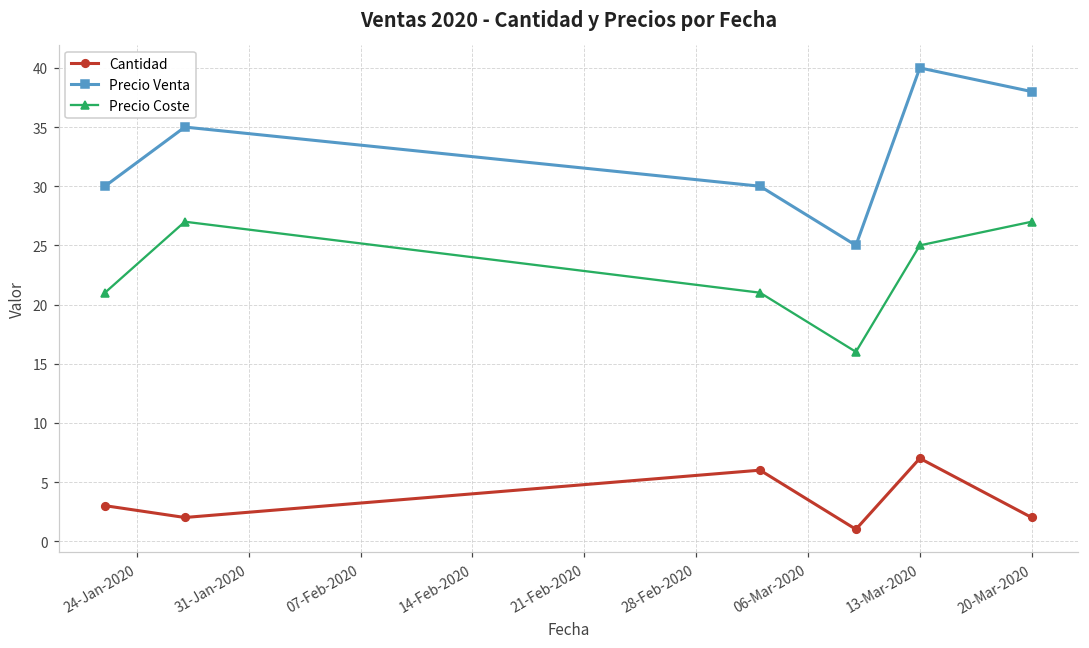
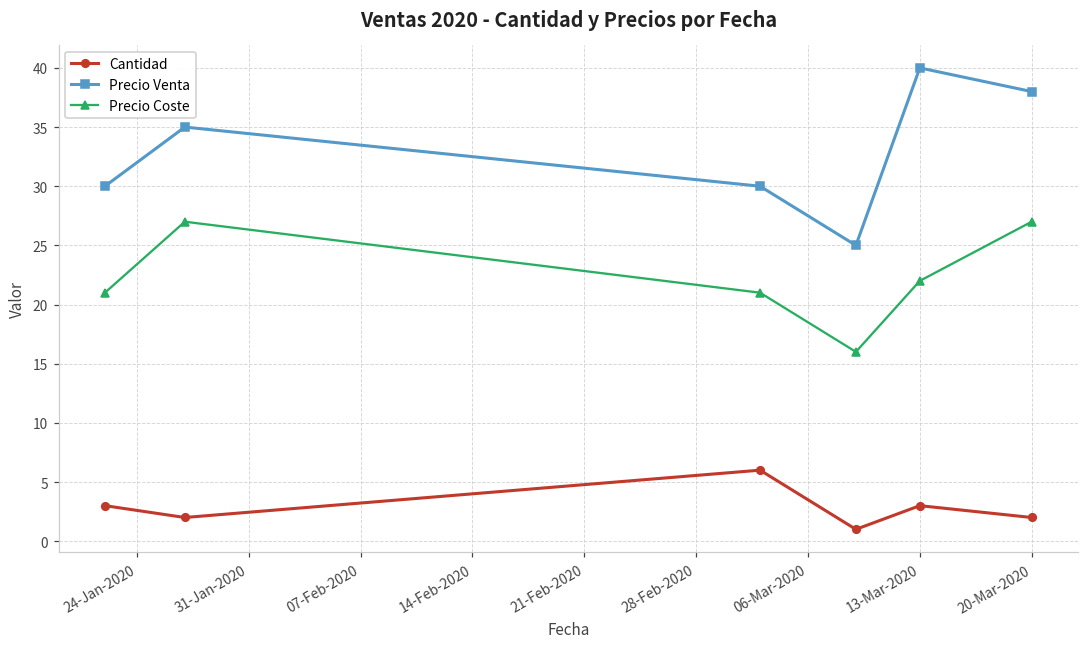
Cantidad, 13-Mar-2020: 7 -> 3
Precio Coste, 13-Mar-2020: 25 -> 22
